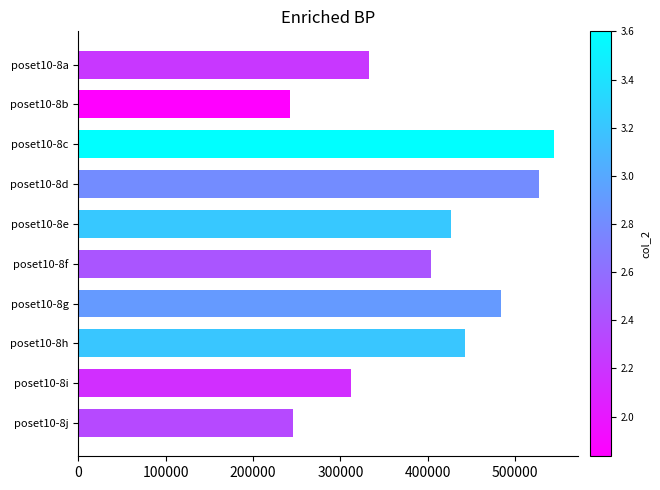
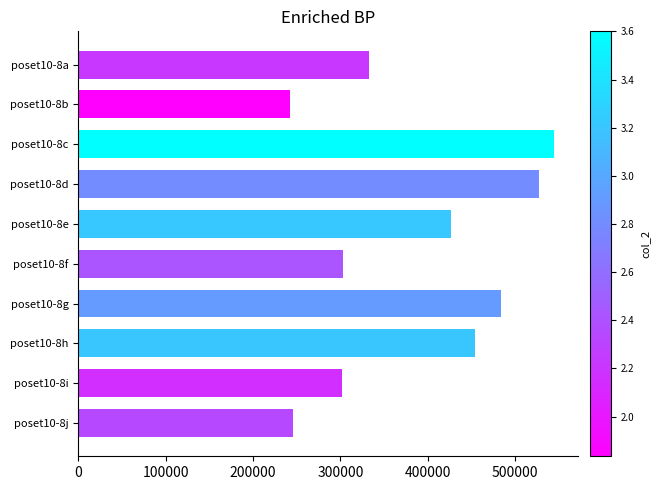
poset10-8f: 400000 -> 300000
poset10-8h: 440000 -> 450000
poset10-8i: 310000 -> 300000
